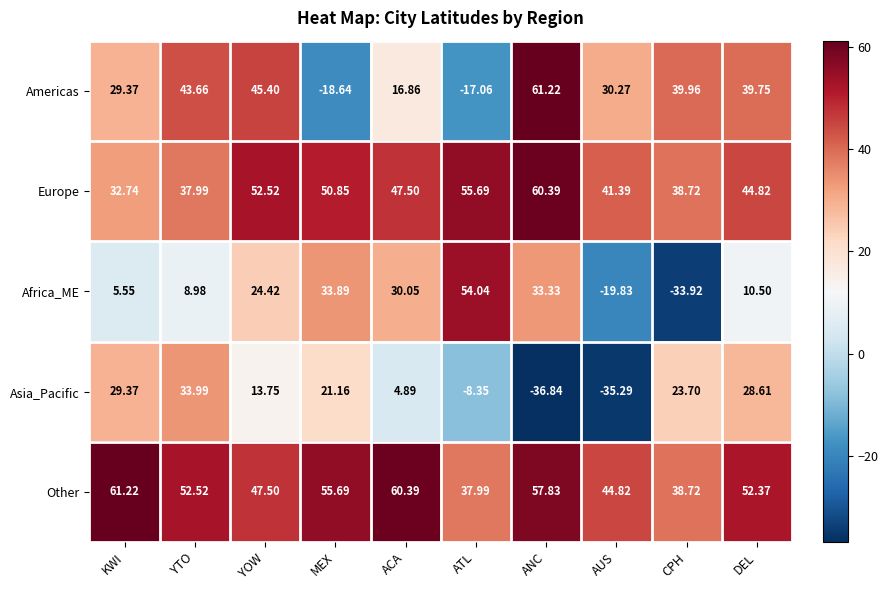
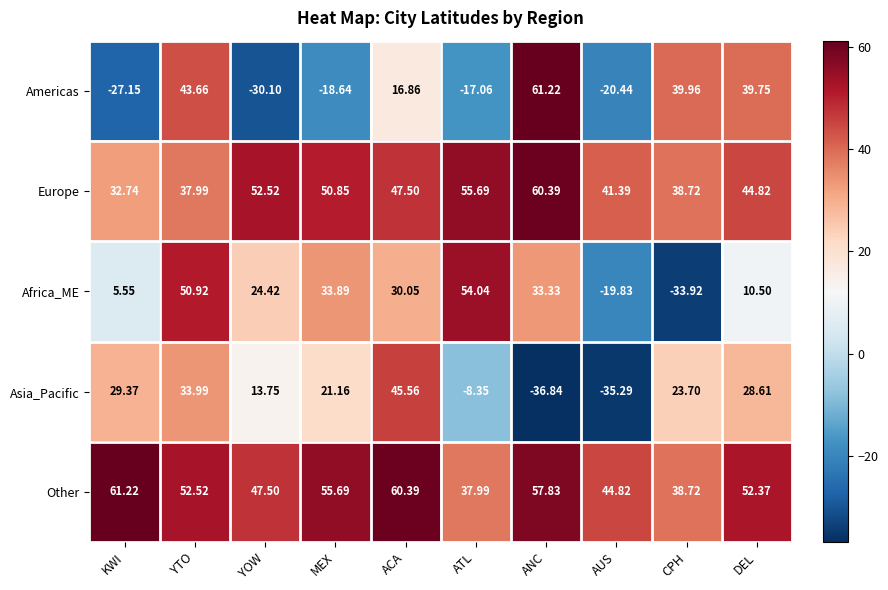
Americas, KWI: 29.37 -> -27.15
Americas, YOW: 45.40 -> -30.10
Americas, AUS: 30.27 -> -20.44
Africa_ME, YTO: 8.98 -> 50.92
Asia_Pacific, ACA: 4.89 -> 45.56
